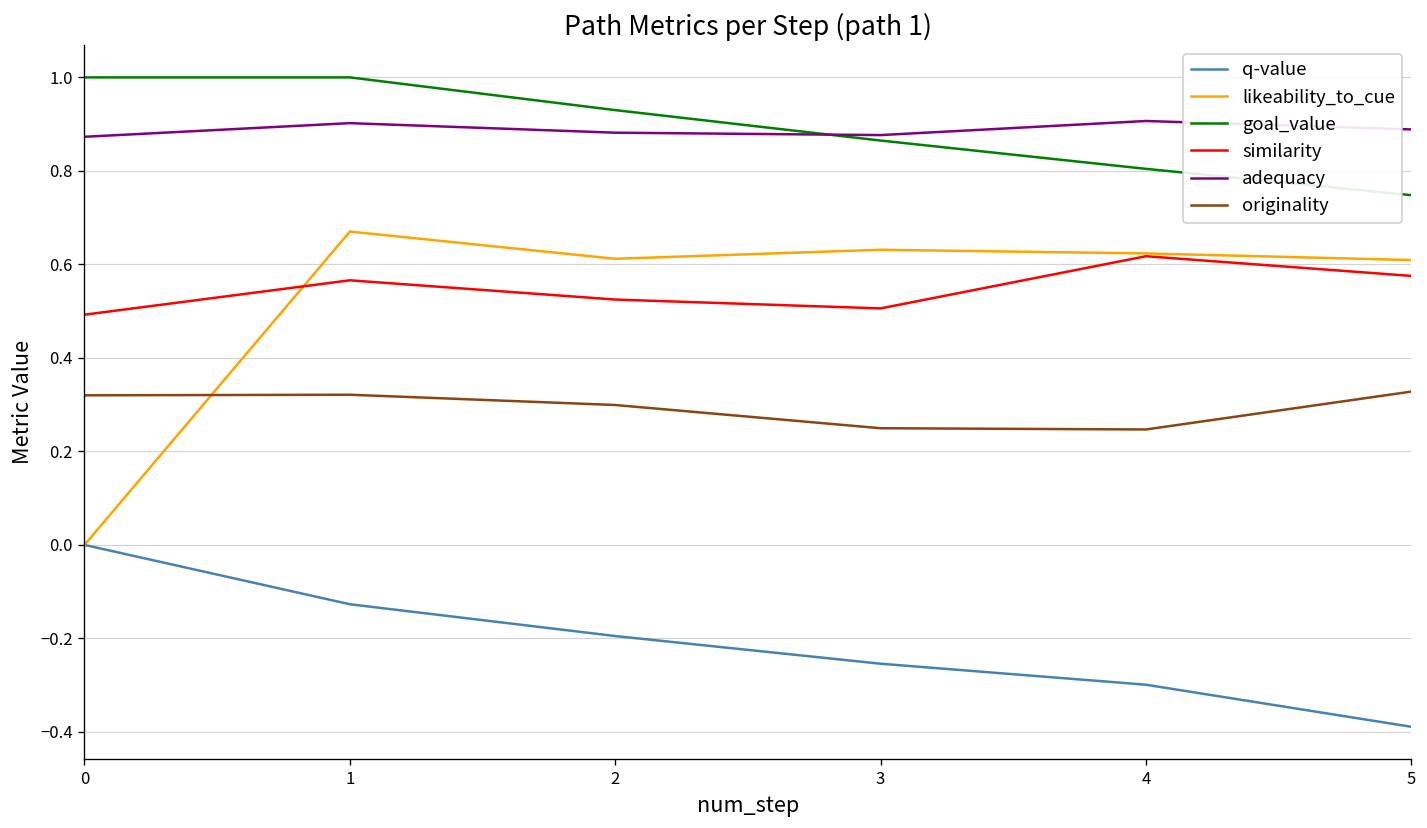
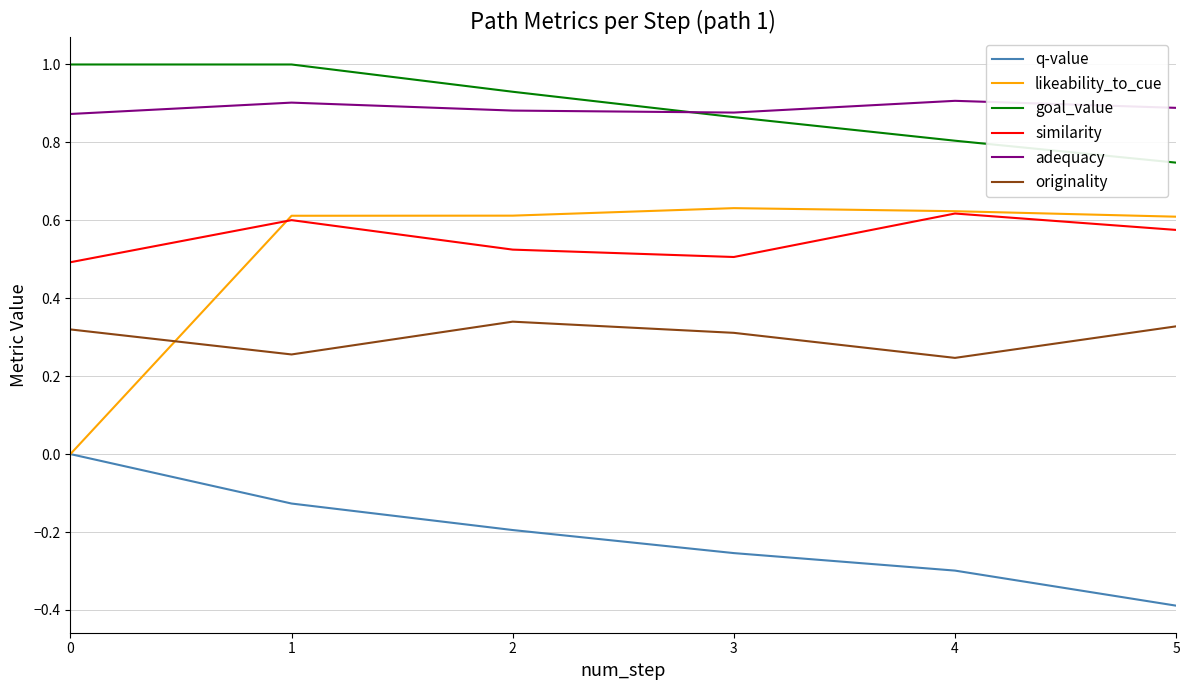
likeability_to_cue, 1: 0.67 -> 0.61
similarity, 1: 0.57 -> 0.60
originality, 1: 0.32 -> 0.26
originality, 2: 0.30 -> 0.34
originality, 3: 0.25 -> 0.31
